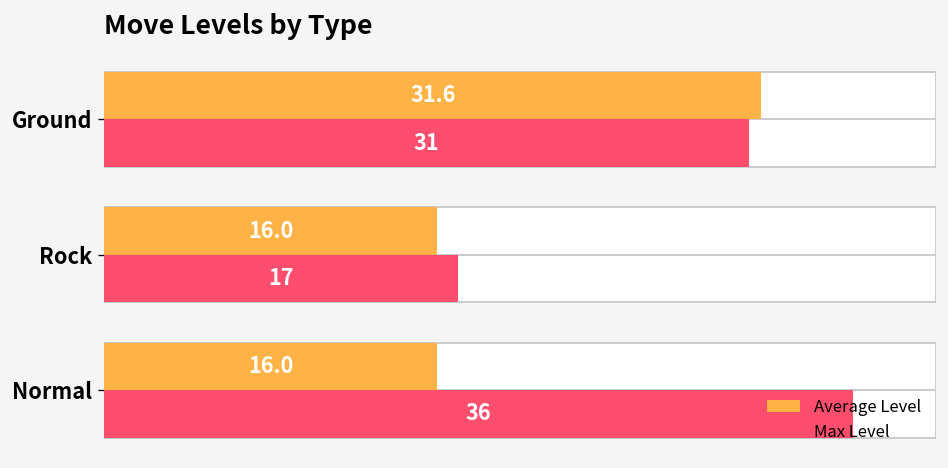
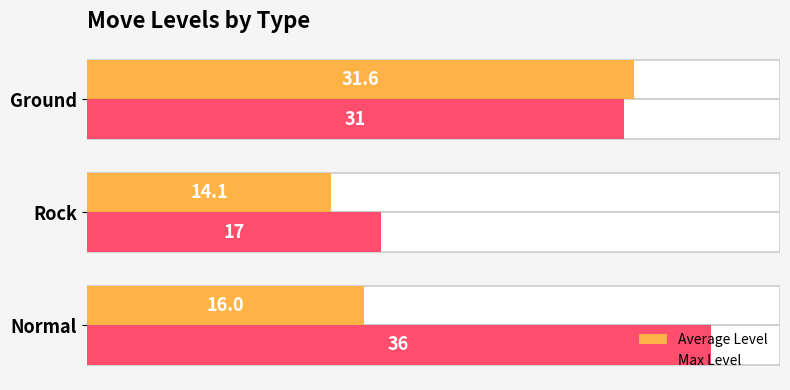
Average Level, Rock: 16.0 -> 14.1
